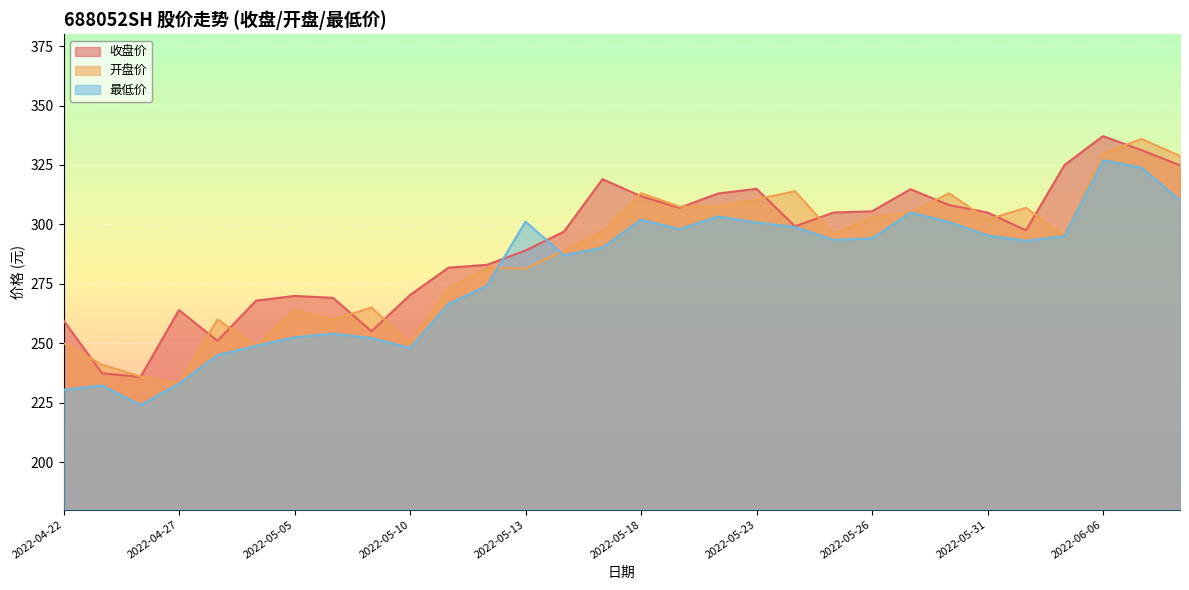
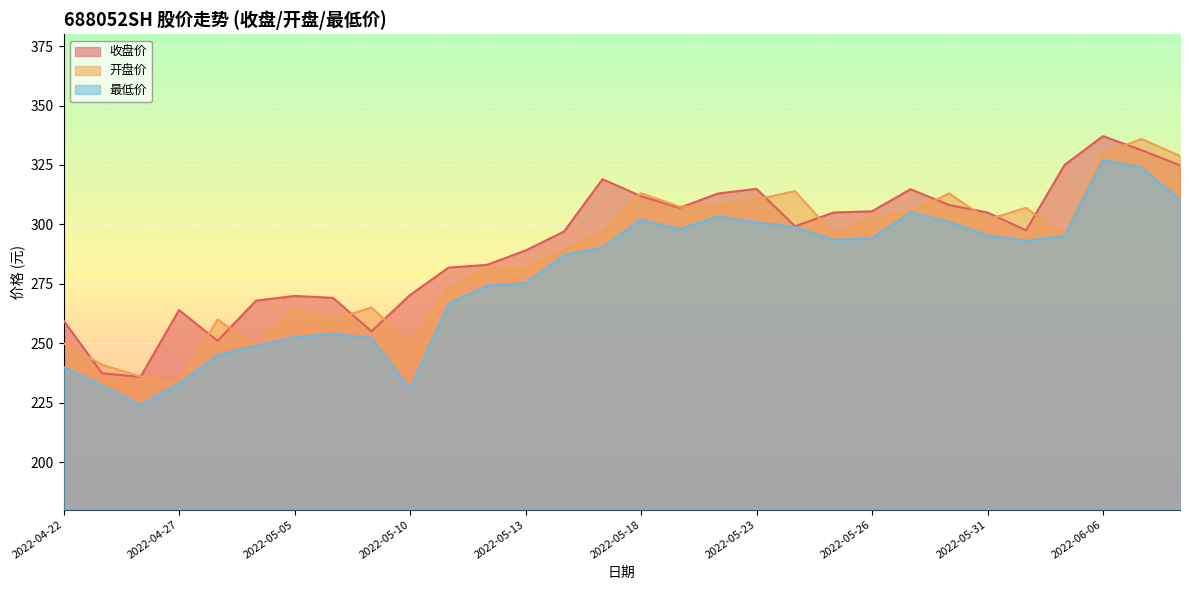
最低价, 2022-04-22: 230 -> 240
最低价, 2022-05-10: 248 -> 231
最低价, 2022-05-13: 301 -> 275
